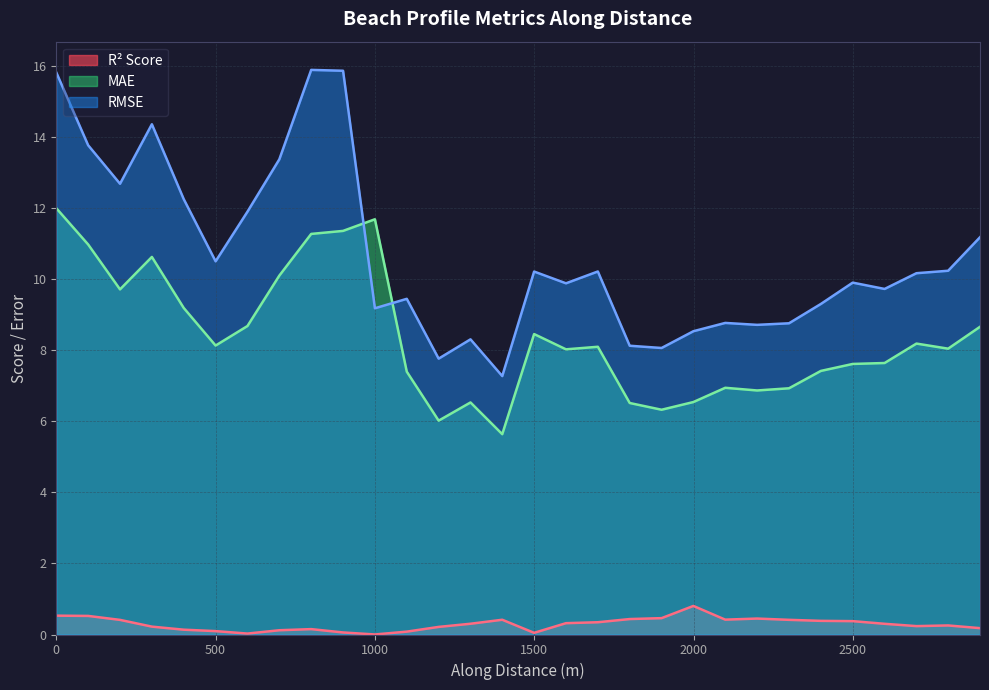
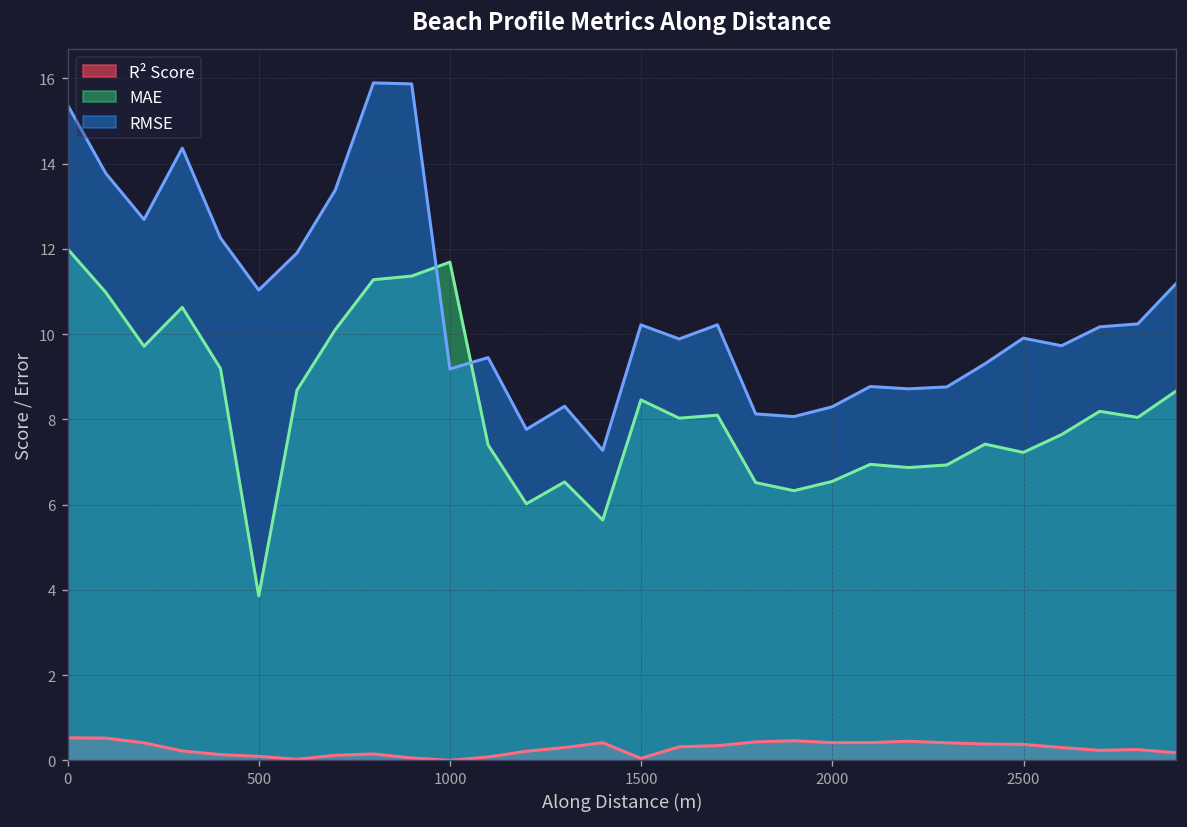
RMSE, 0: 15.8 -> 15.4
MAE, 500: 8.1 -> 3.9
RMSE, 500: 10.5 -> 11.0
R² Score, 2000: 0.8 -> 0.4
RMSE, 2000: 8.5 -> 8.3
MAE, 2500: 7.6 -> 7.2
